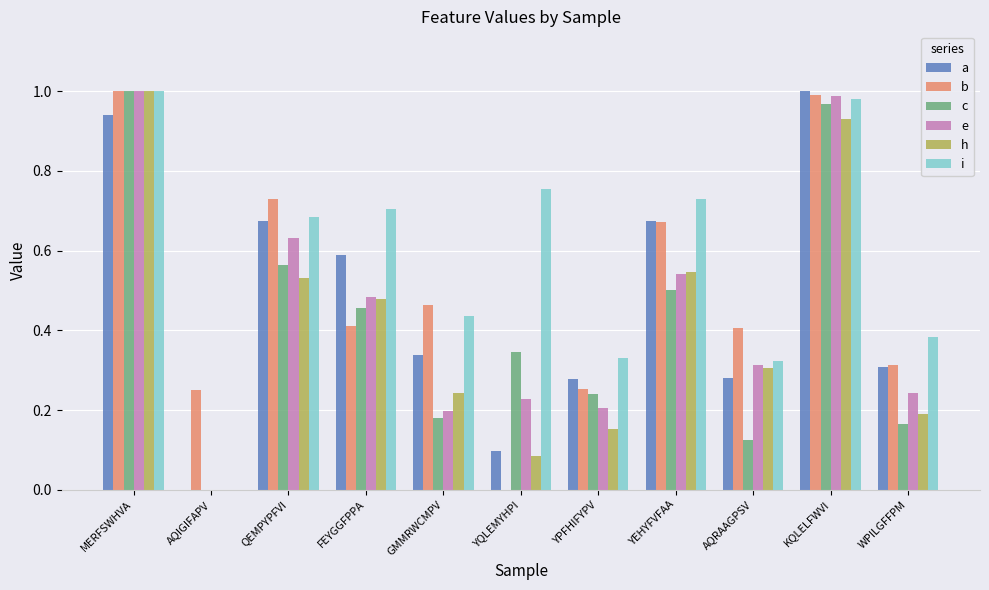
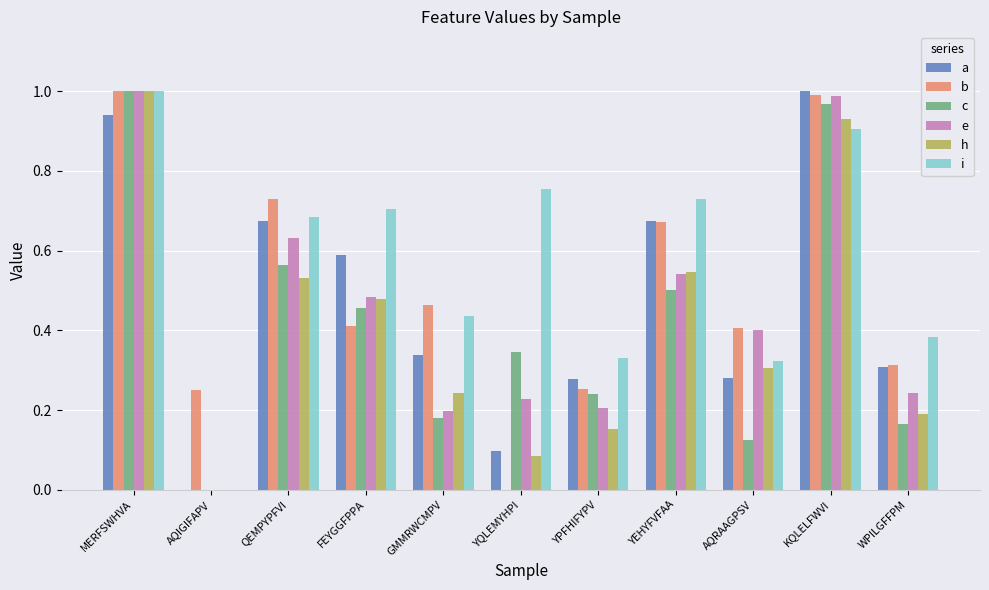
e, AQRAAGPSV: 0.31 -> 0.40
i, KQLELFWVI: 0.98 -> 0.91
